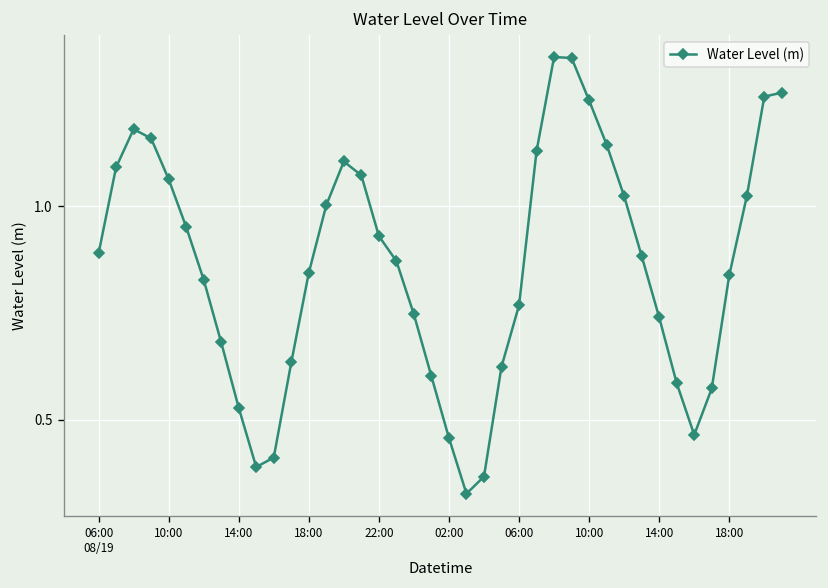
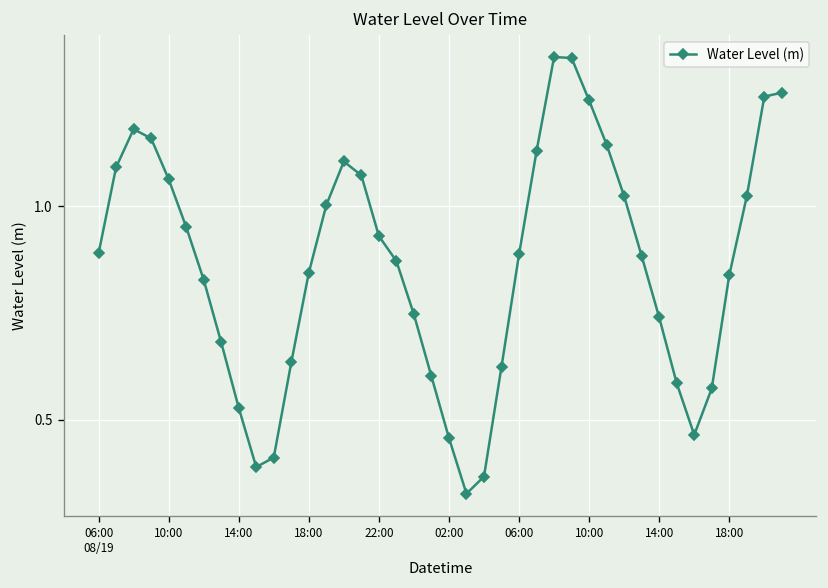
06:00: 0.77 -> 0.89
